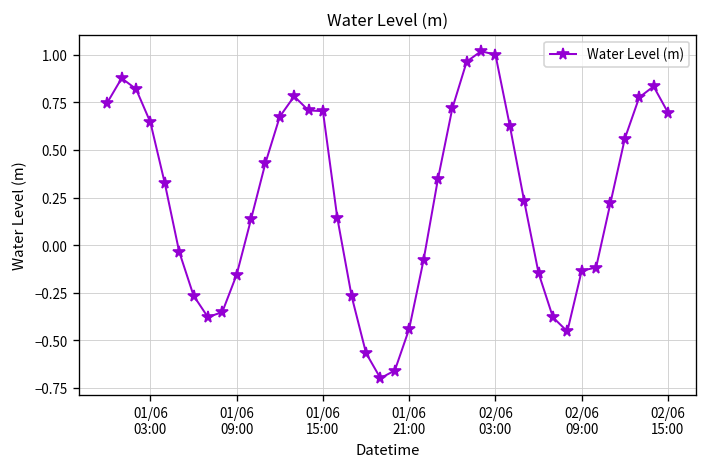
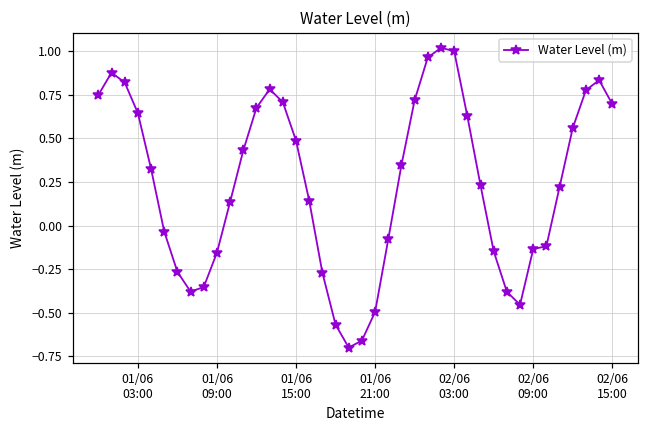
01/06 15:00: 0.70 -> 0.49
01/06 21:00: -0.44 -> -0.50
